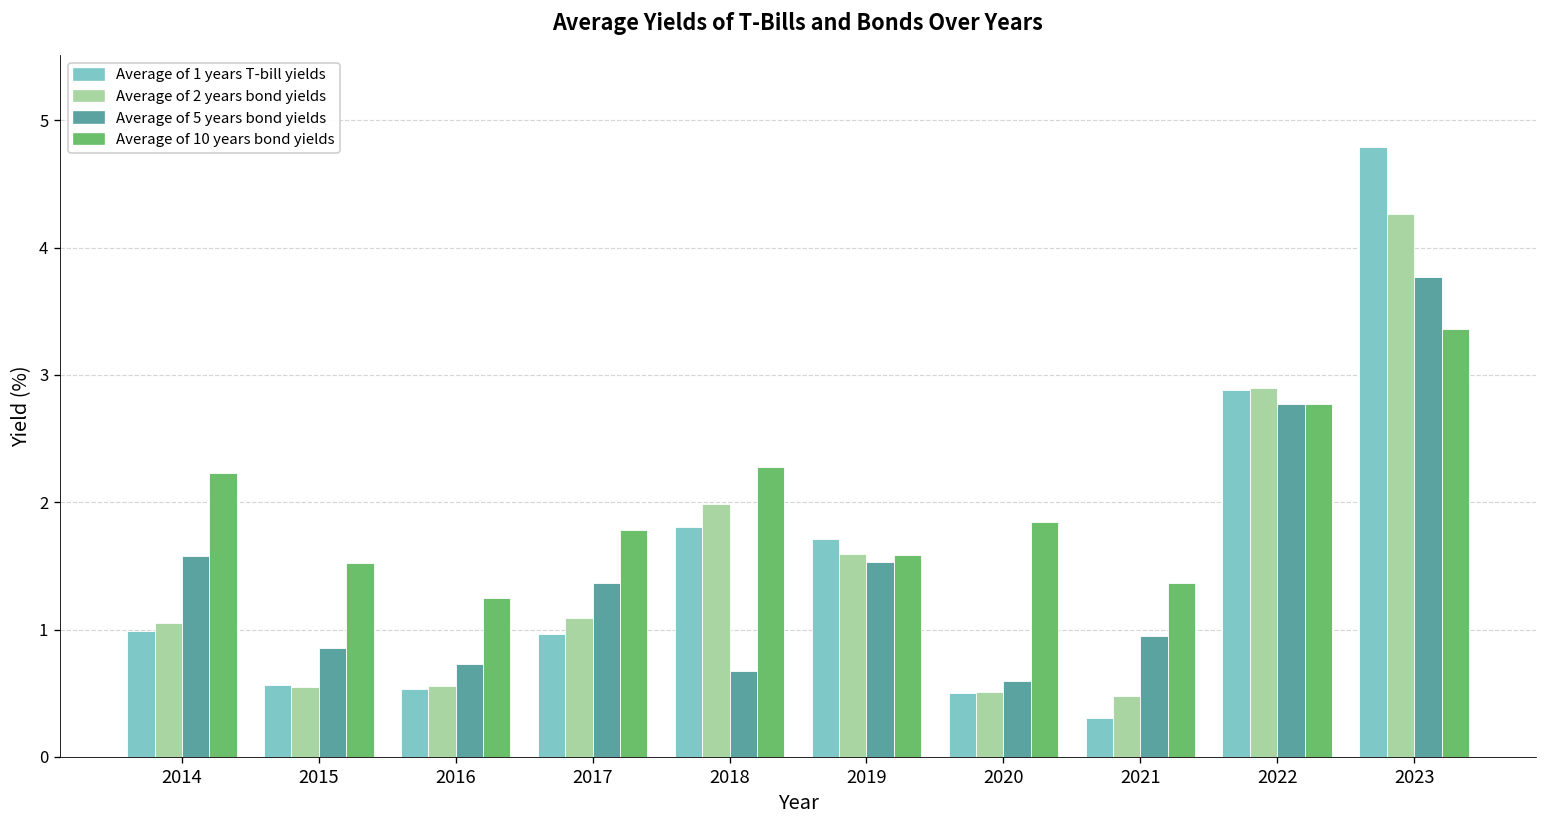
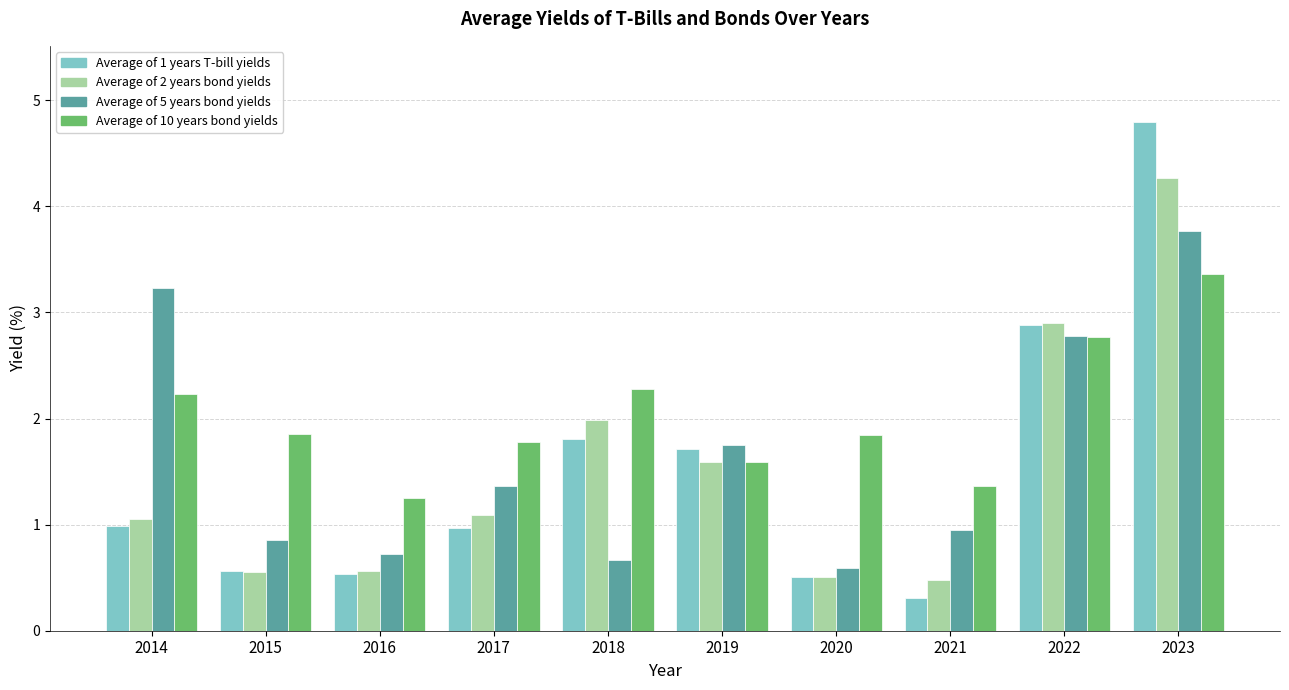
Average of 5 years bond yields, 2014: 1.58 -> 3.23
Average of 10 years bond yields, 2015: 1.52 -> 1.86
Average of 5 years bond yields, 2019: 1.53 -> 1.75
